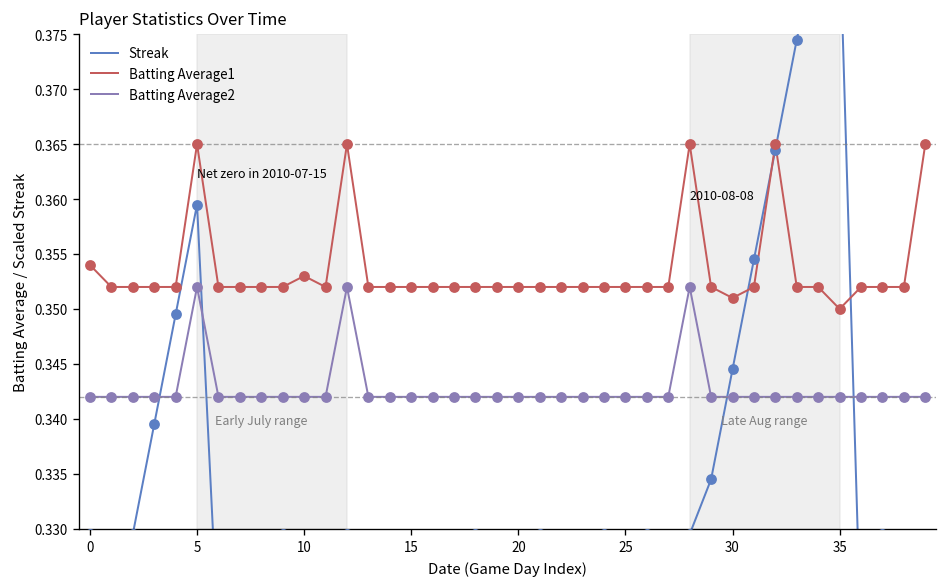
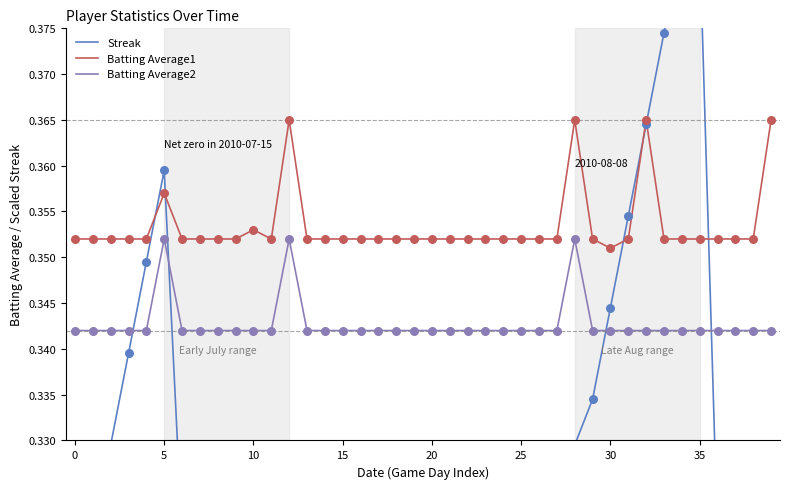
Batting Average1, 0: 0.354 -> 0.352
Batting Average1, 5: 0.365 -> 0.357
Batting Average1, 35: 0.350 -> 0.352
